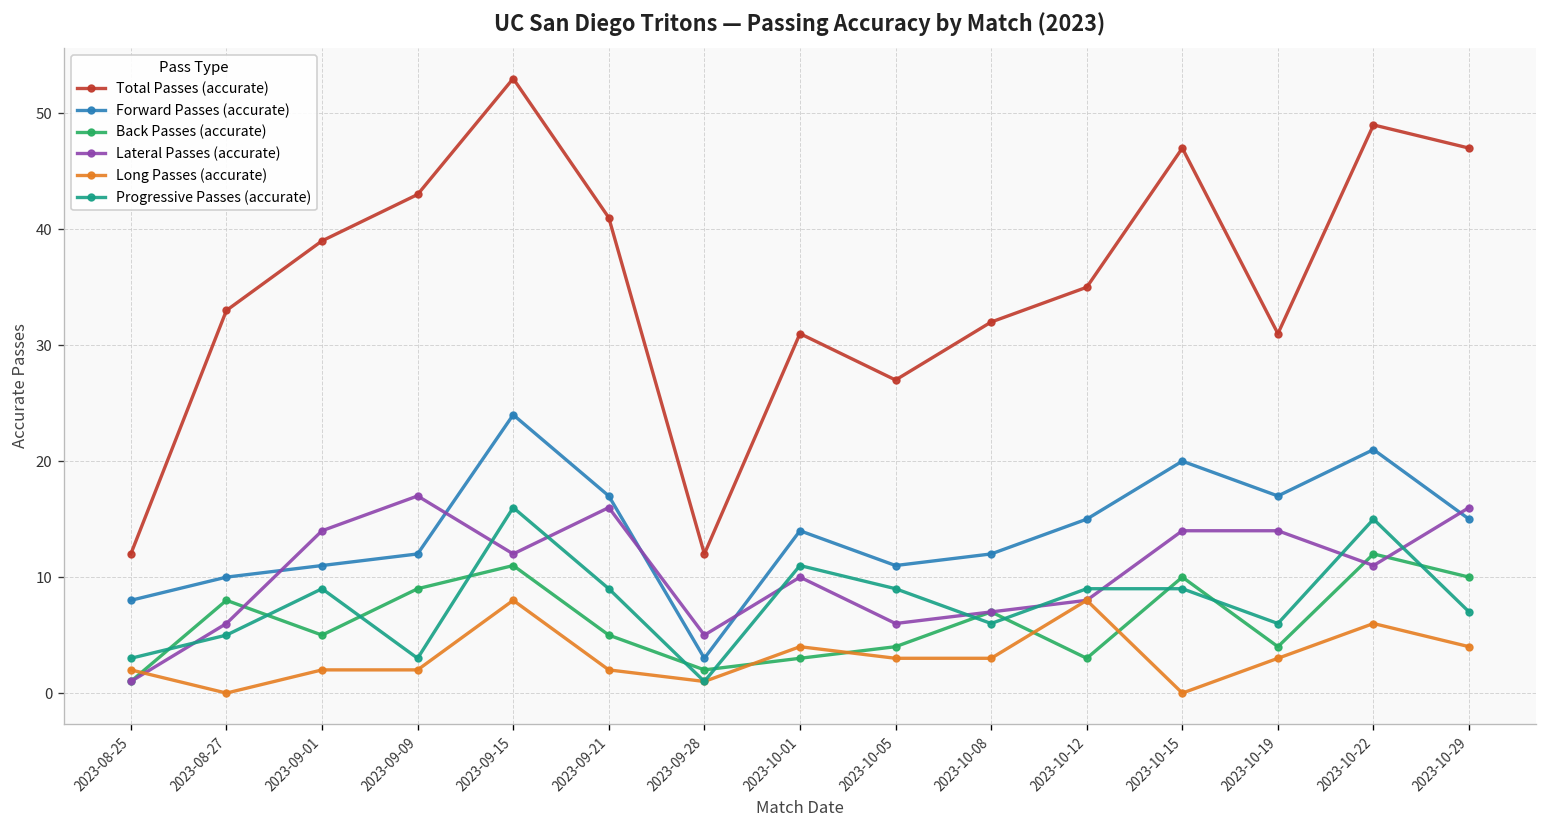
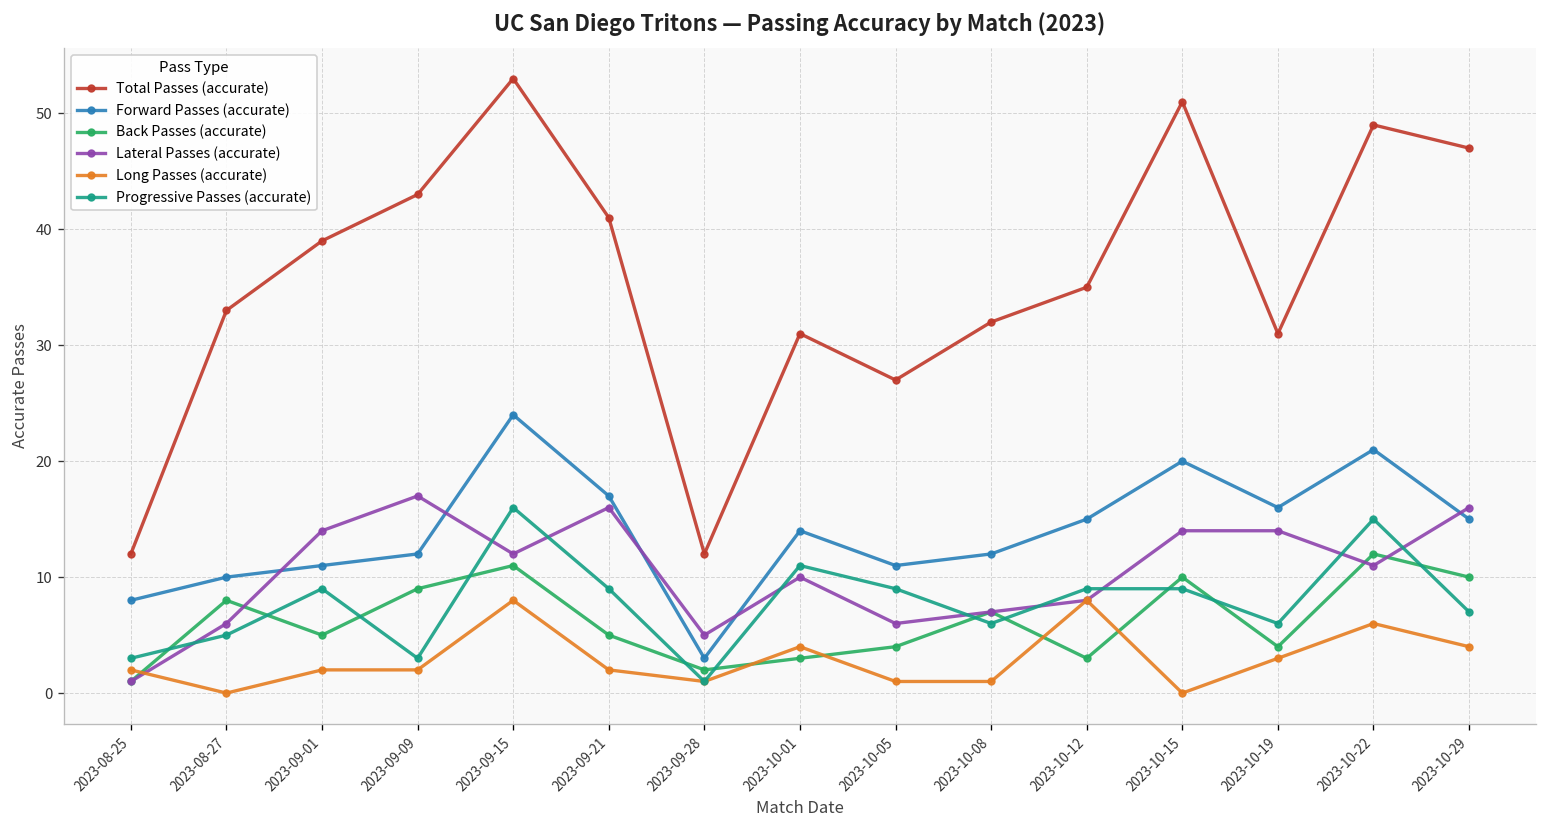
Long Passes (accurate), 2023-10-05: 3 -> 1
Long Passes (accurate), 2023-10-08: 3 -> 1
Total Passes (accurate), 2023-10-15: 47 -> 51
Forward Passes (accurate), 2023-10-19: 17 -> 16
